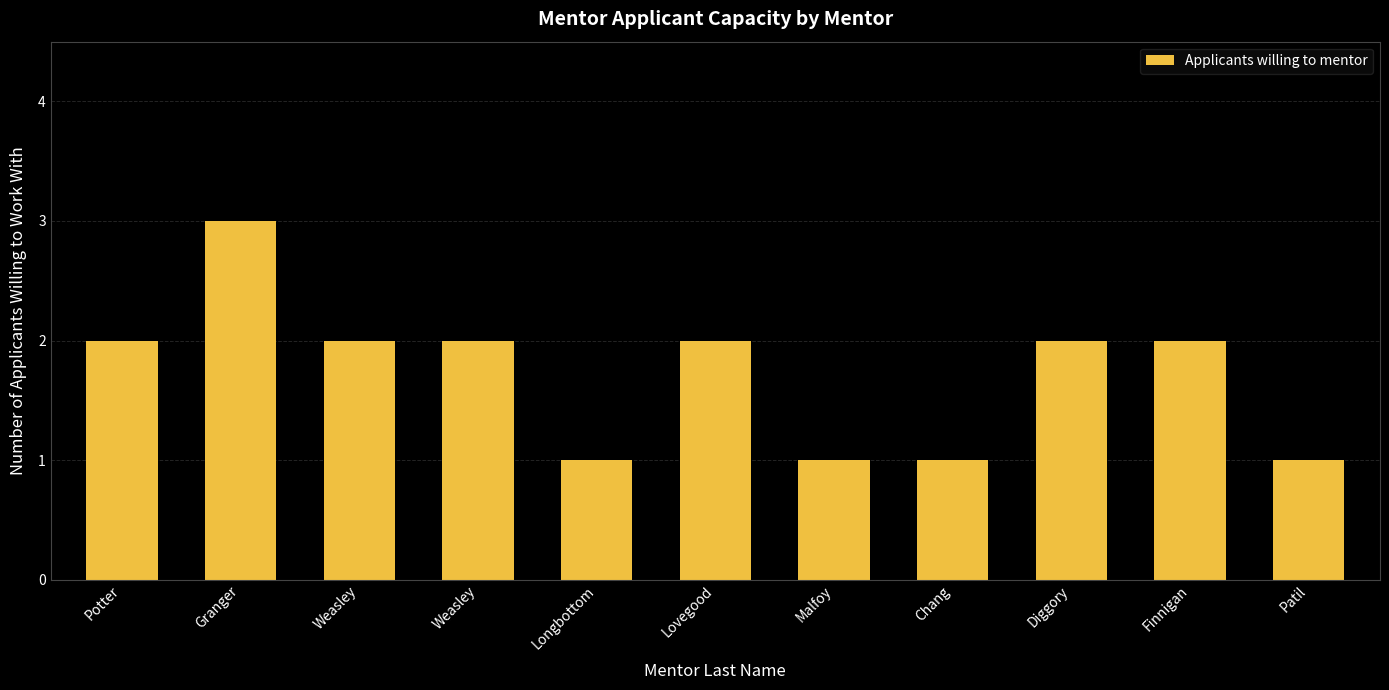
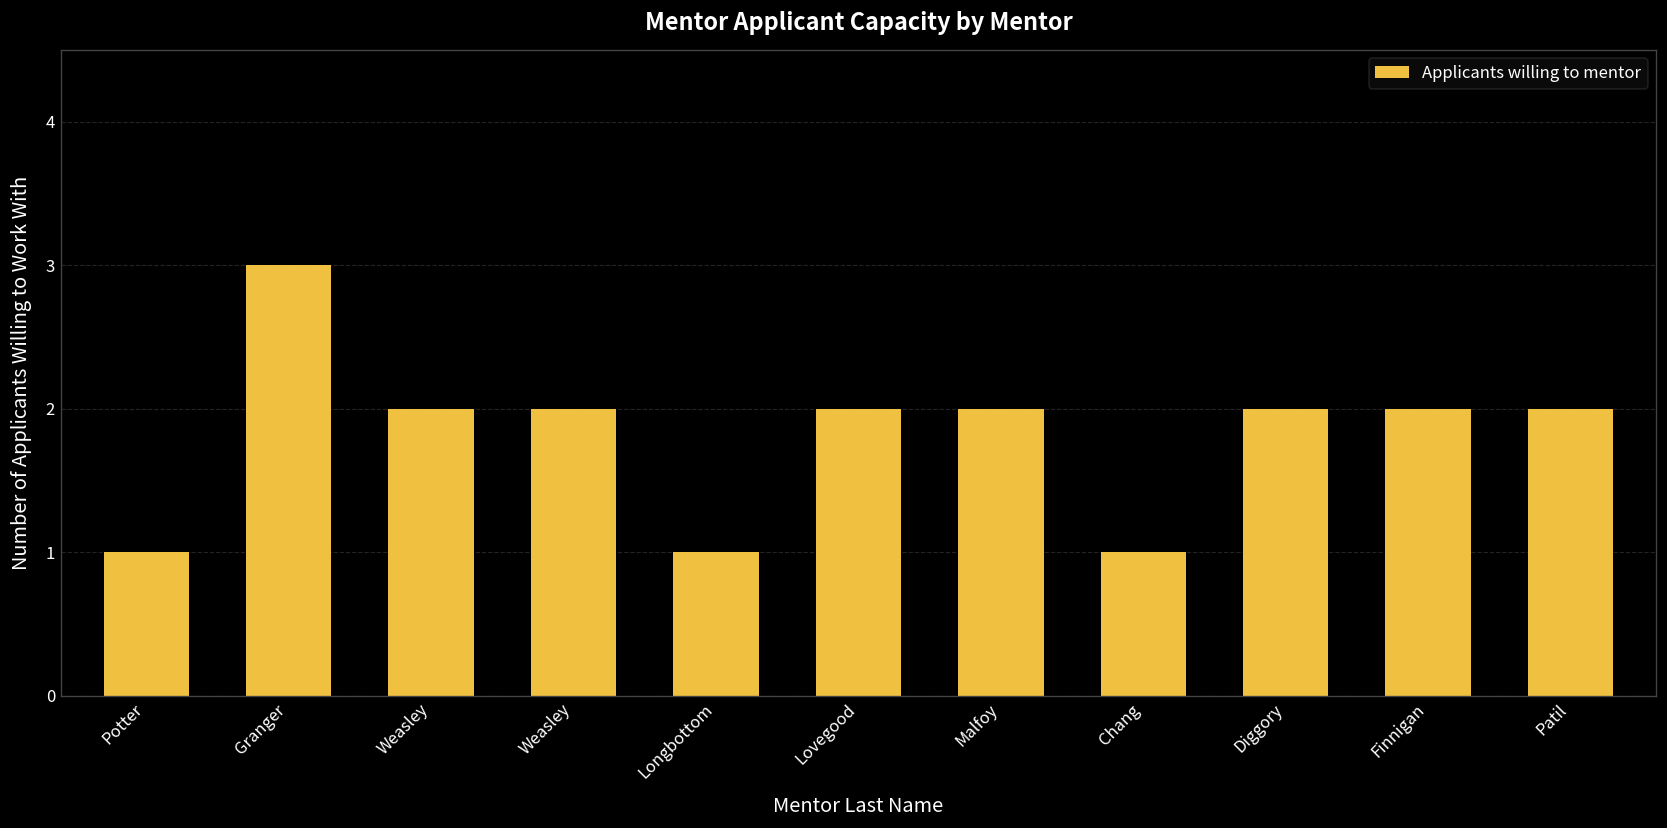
Potter: 2 -> 1
Malfoy: 1 -> 2
Patil: 1 -> 2
